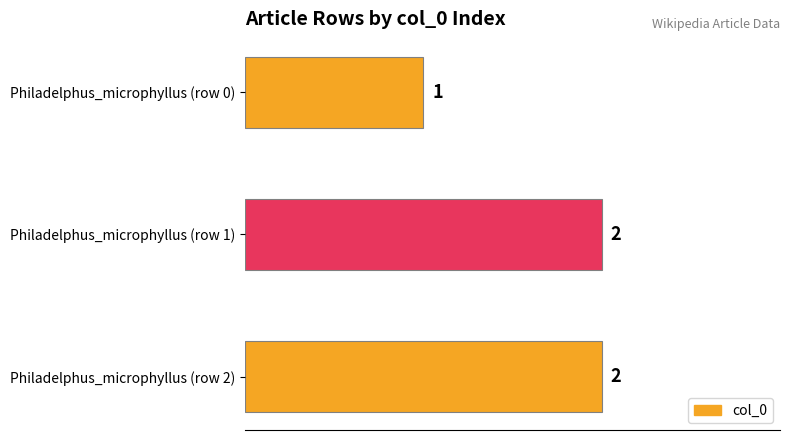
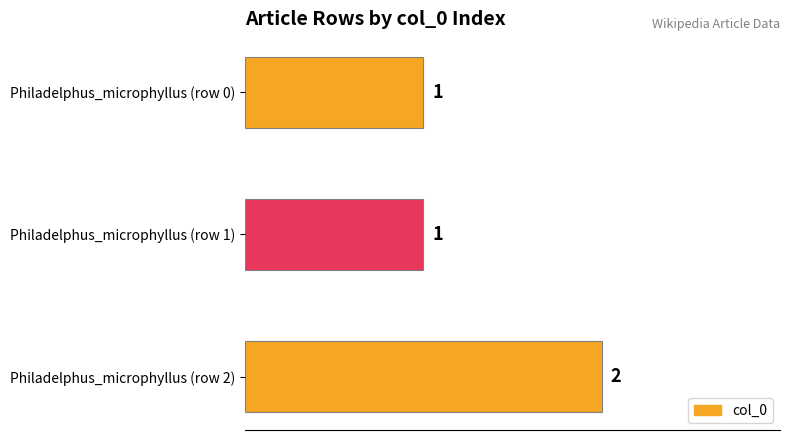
Philadelphus_microphyllus (row 1): 2 -> 1
